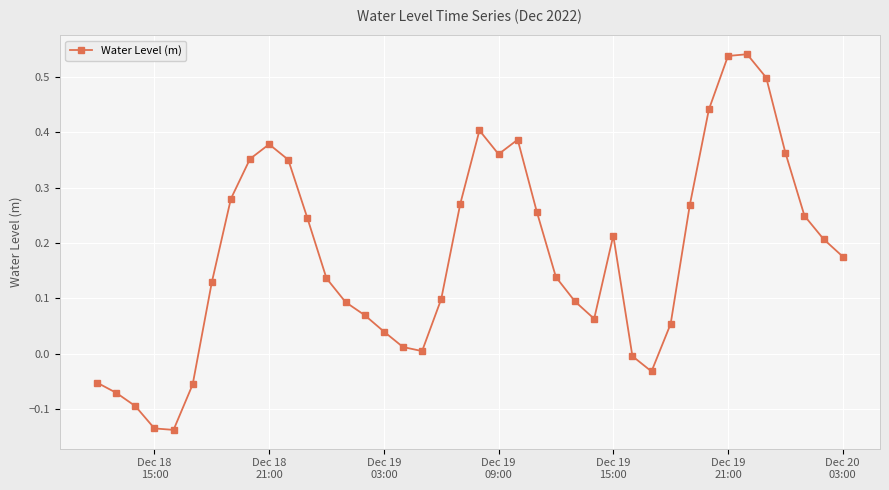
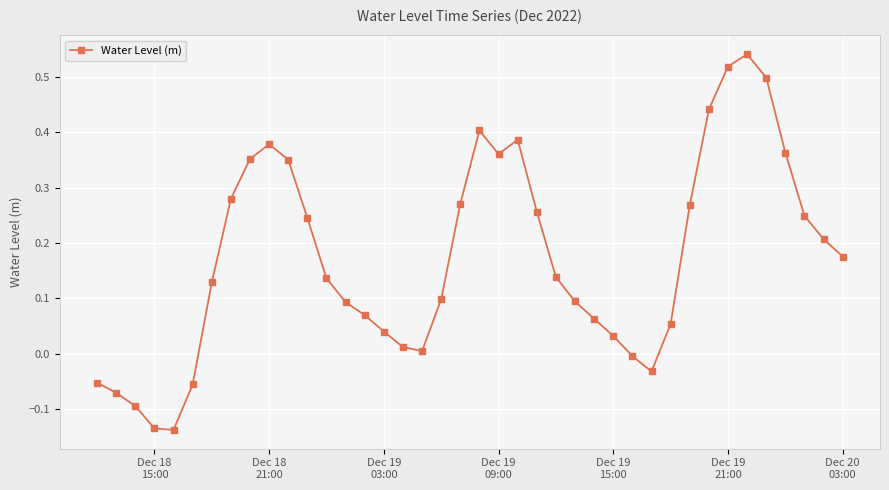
Dec 19 15:00: 0.21 -> 0.03
Dec 19 21:00: 0.54 -> 0.52
